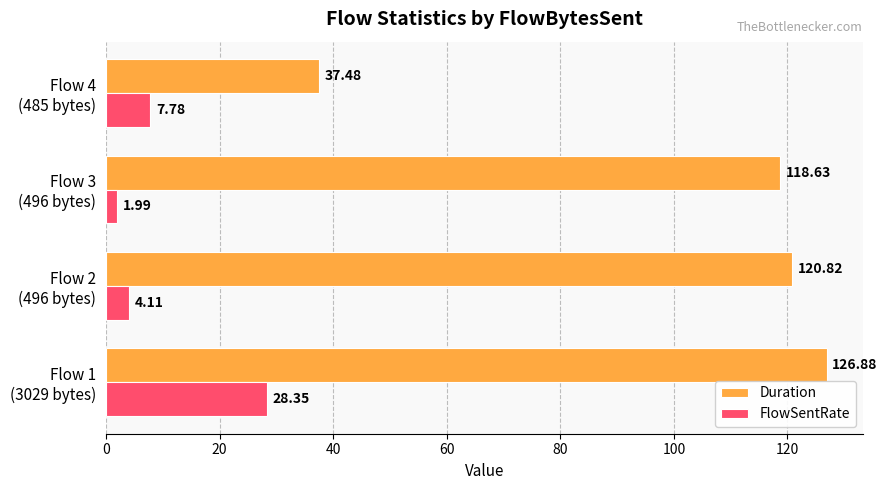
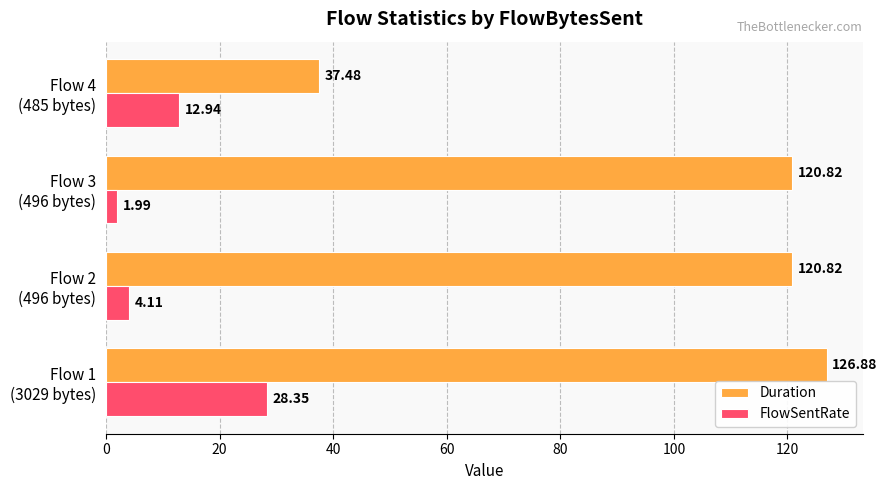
FlowSentRate, Flow 4 (485 bytes): 7.78 -> 12.94
Duration, Flow 3 (496 bytes): 118.63 -> 120.82
